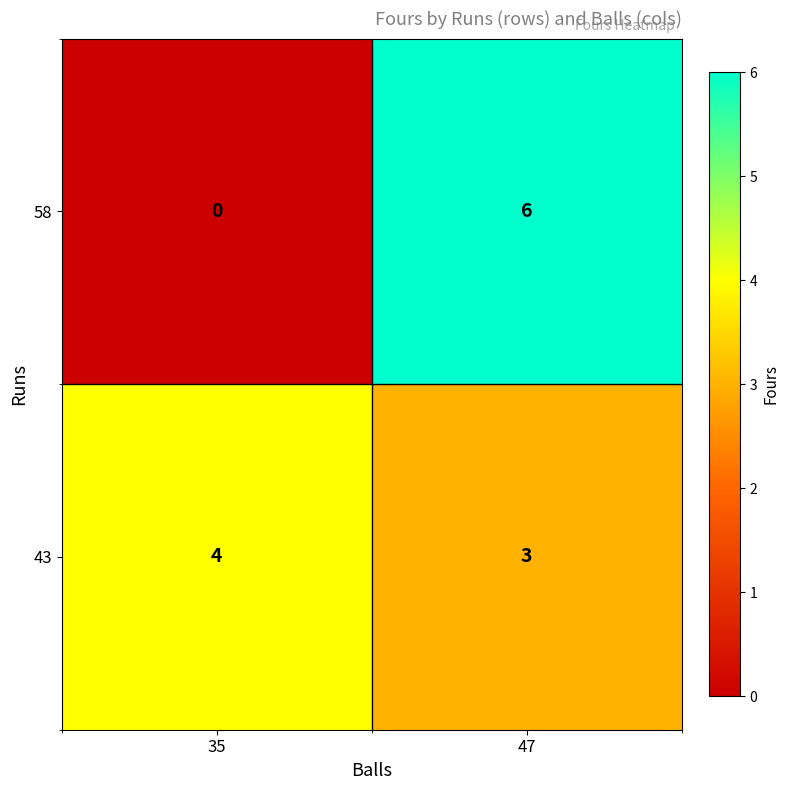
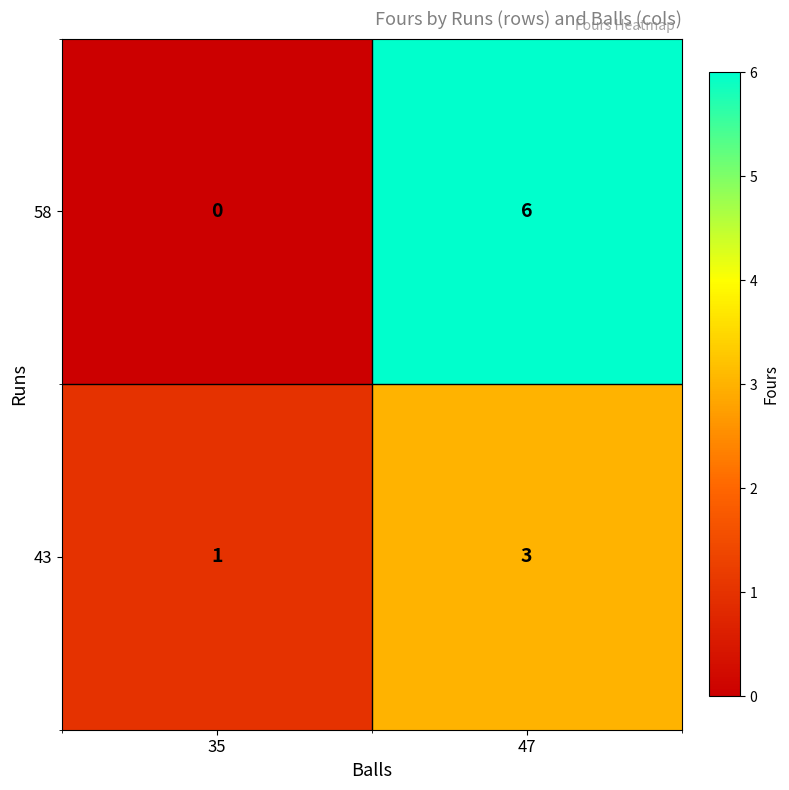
43, 35: 4 -> 1
